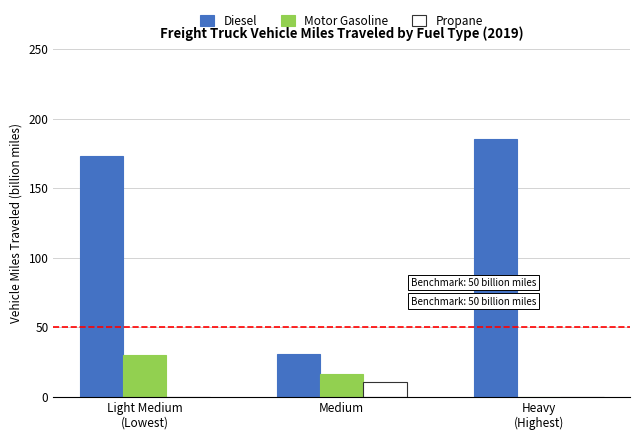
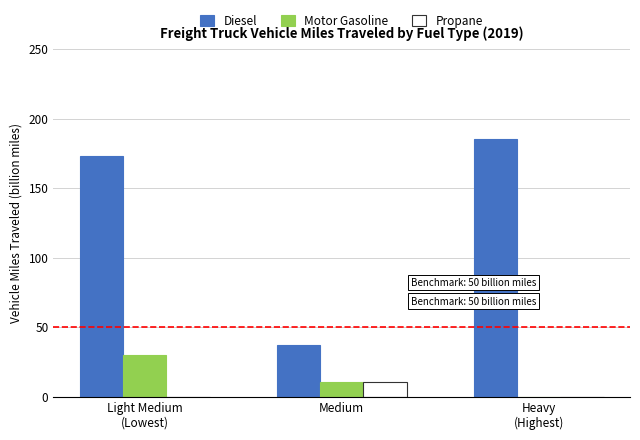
Diesel, Medium: 30 -> 37
Motor Gasoline, Medium: 17 -> 10
